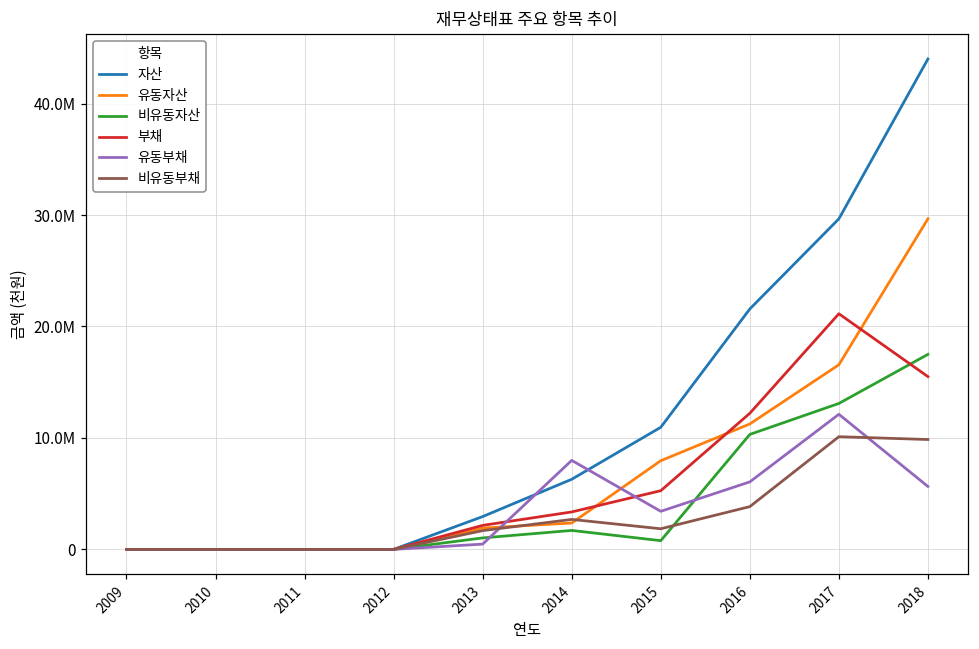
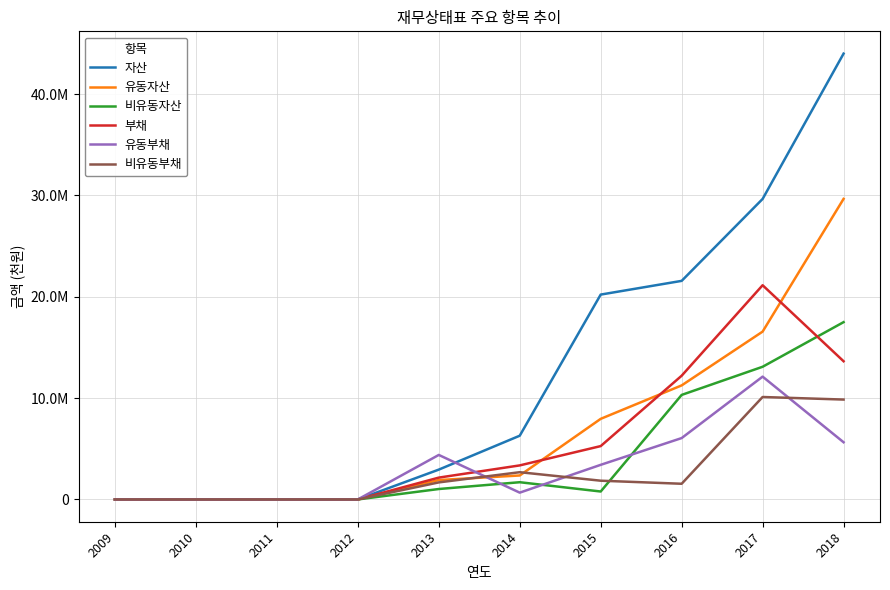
유동부채, 2013: 500000 -> 4400000
유동부채, 2014: 8000000 -> 700000
자산, 2015: 11000000 -> 20200000
비유동부채, 2016: 3800000 -> 1500000
부채, 2018: 15500000 -> 13600000
